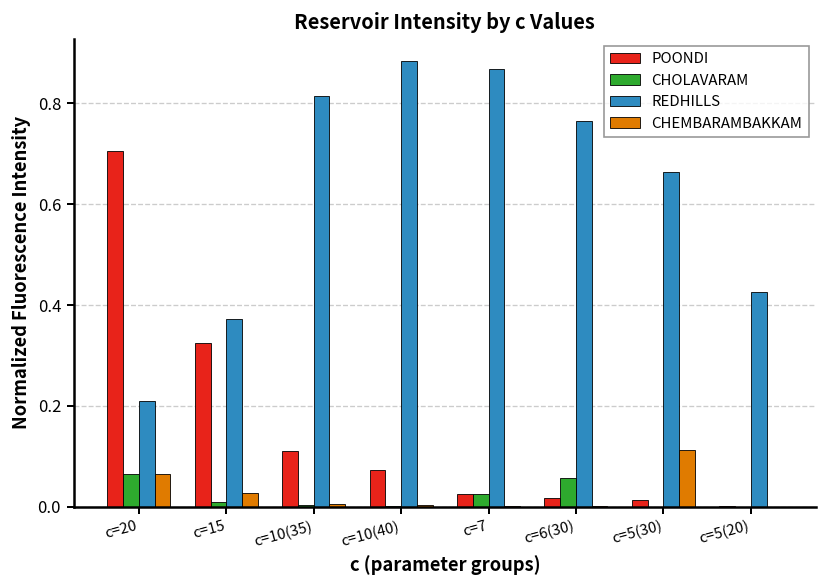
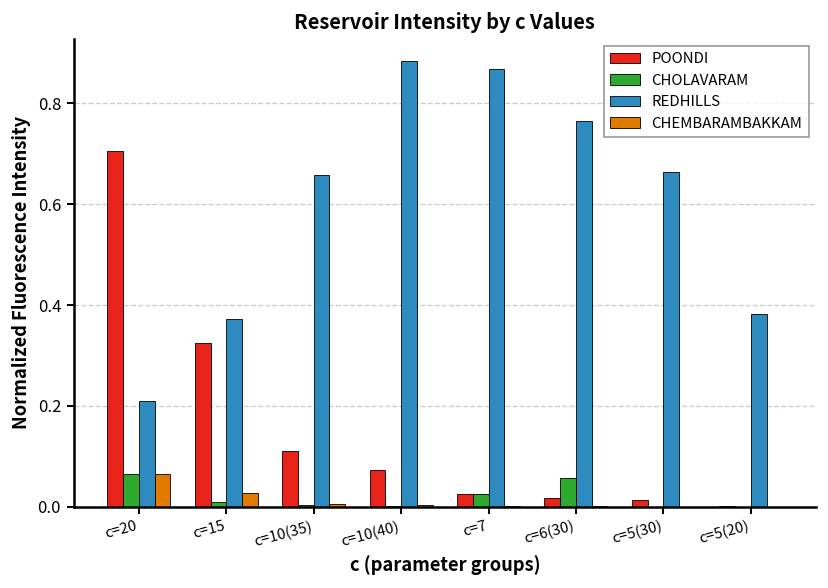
REDHILLS, c=10(35): 0.81 -> 0.66
CHEMBARAMBAKKAM, c=5(30): 0.11 -> 0.00
REDHILLS, c=5(20): 0.43 -> 0.38
